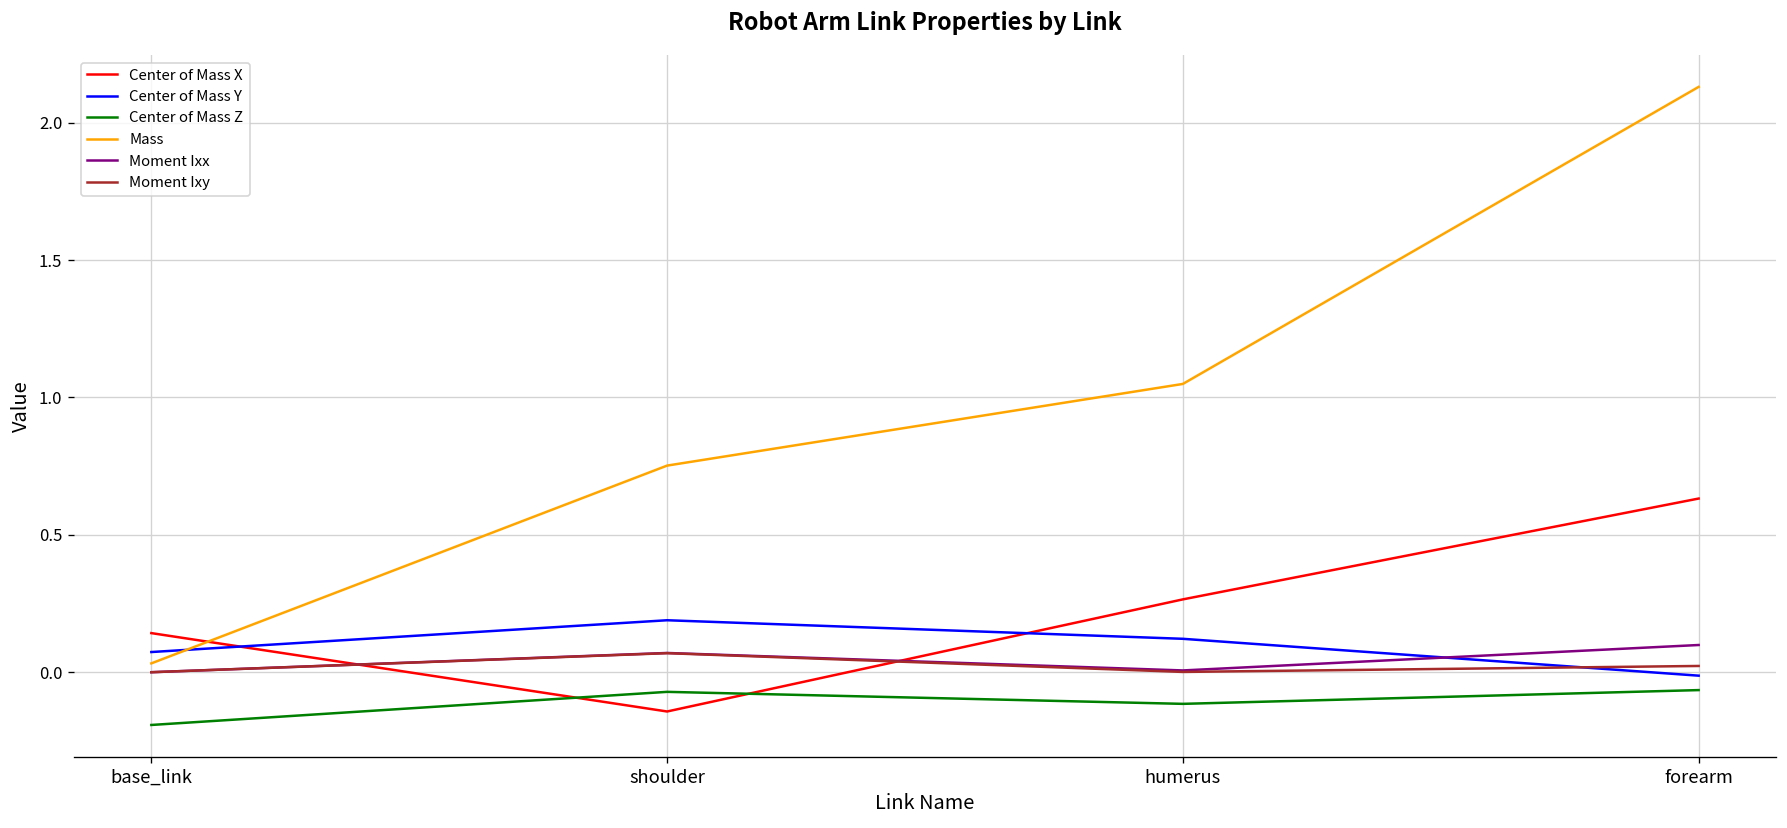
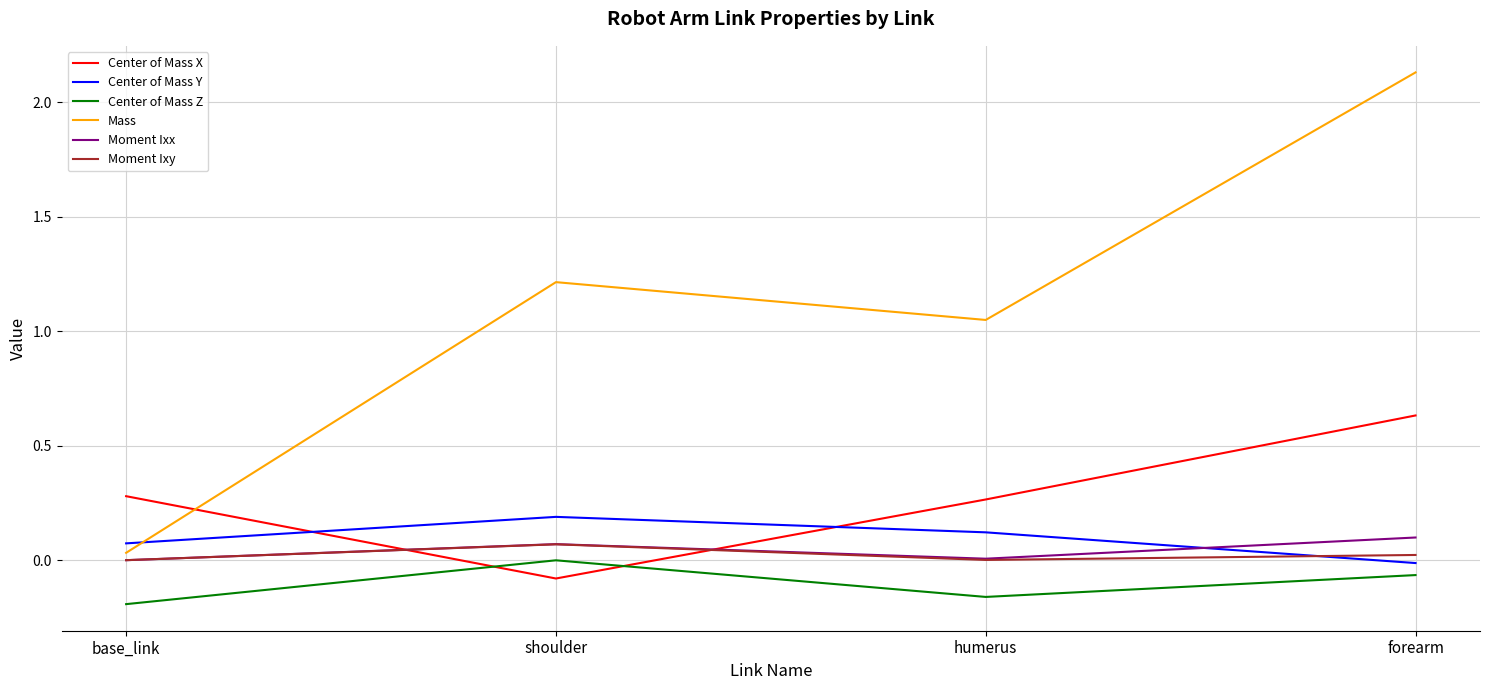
Center of Mass X, base_link: 0.14 -> 0.28
Center of Mass X, shoulder: -0.14 -> -0.08
Center of Mass Z, shoulder: -0.07 -> 0.00
Mass, shoulder: 0.75 -> 1.21
Center of Mass Z, humerus: -0.12 -> -0.16
